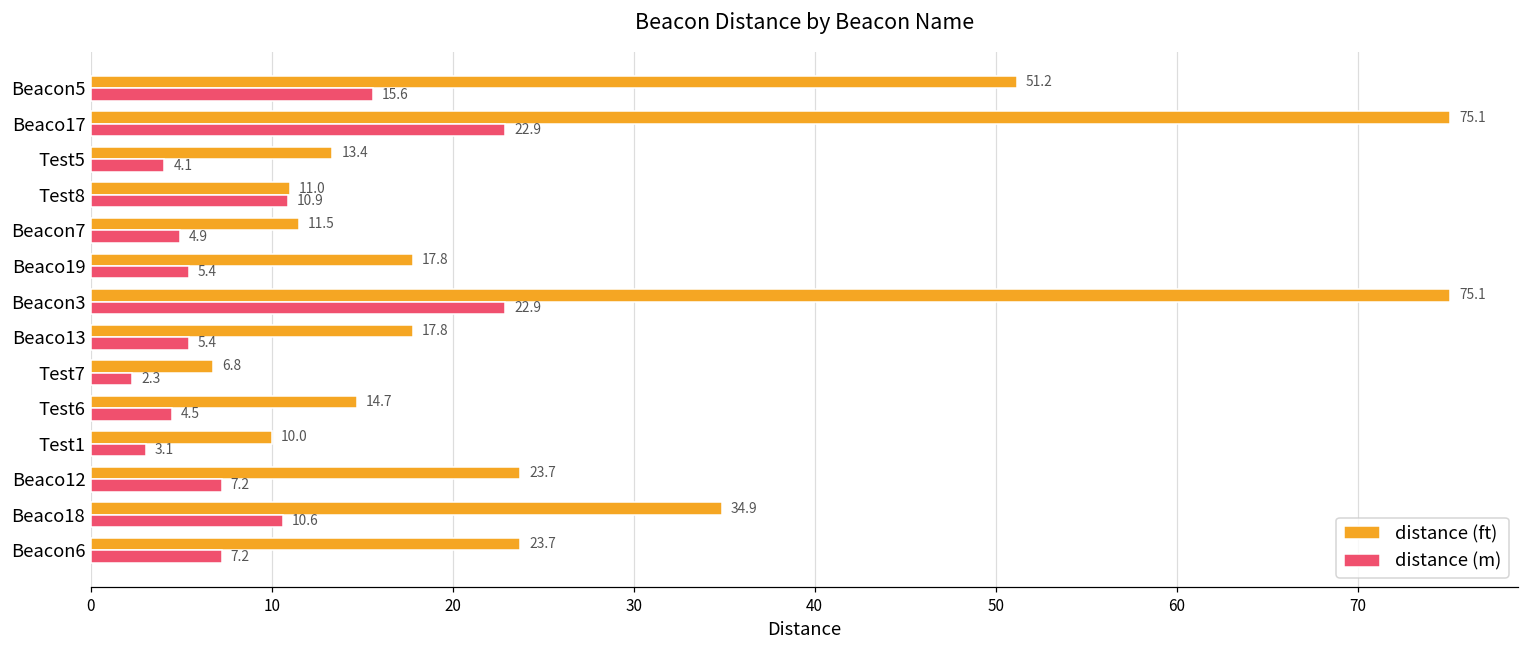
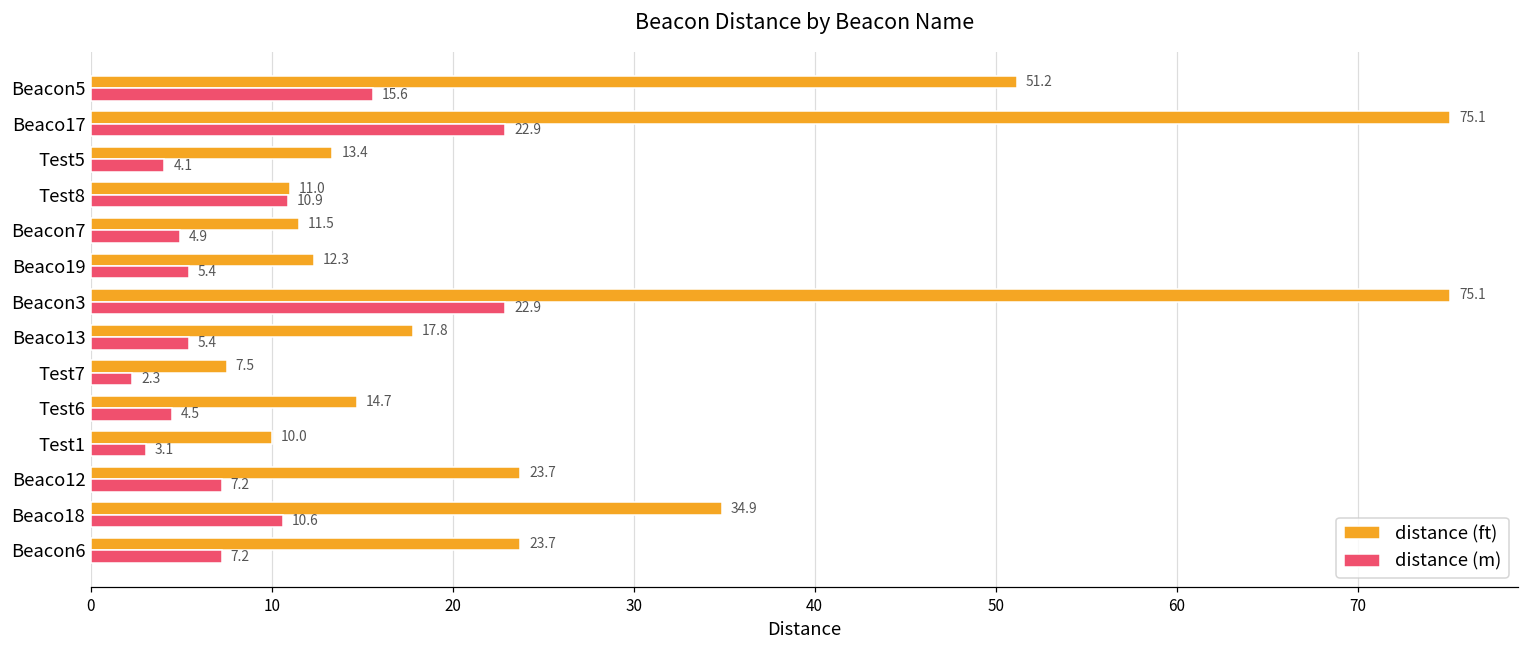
distance (ft), Beaco19: 17.8 -> 12.3
distance (ft), Test7: 6.8 -> 7.5
